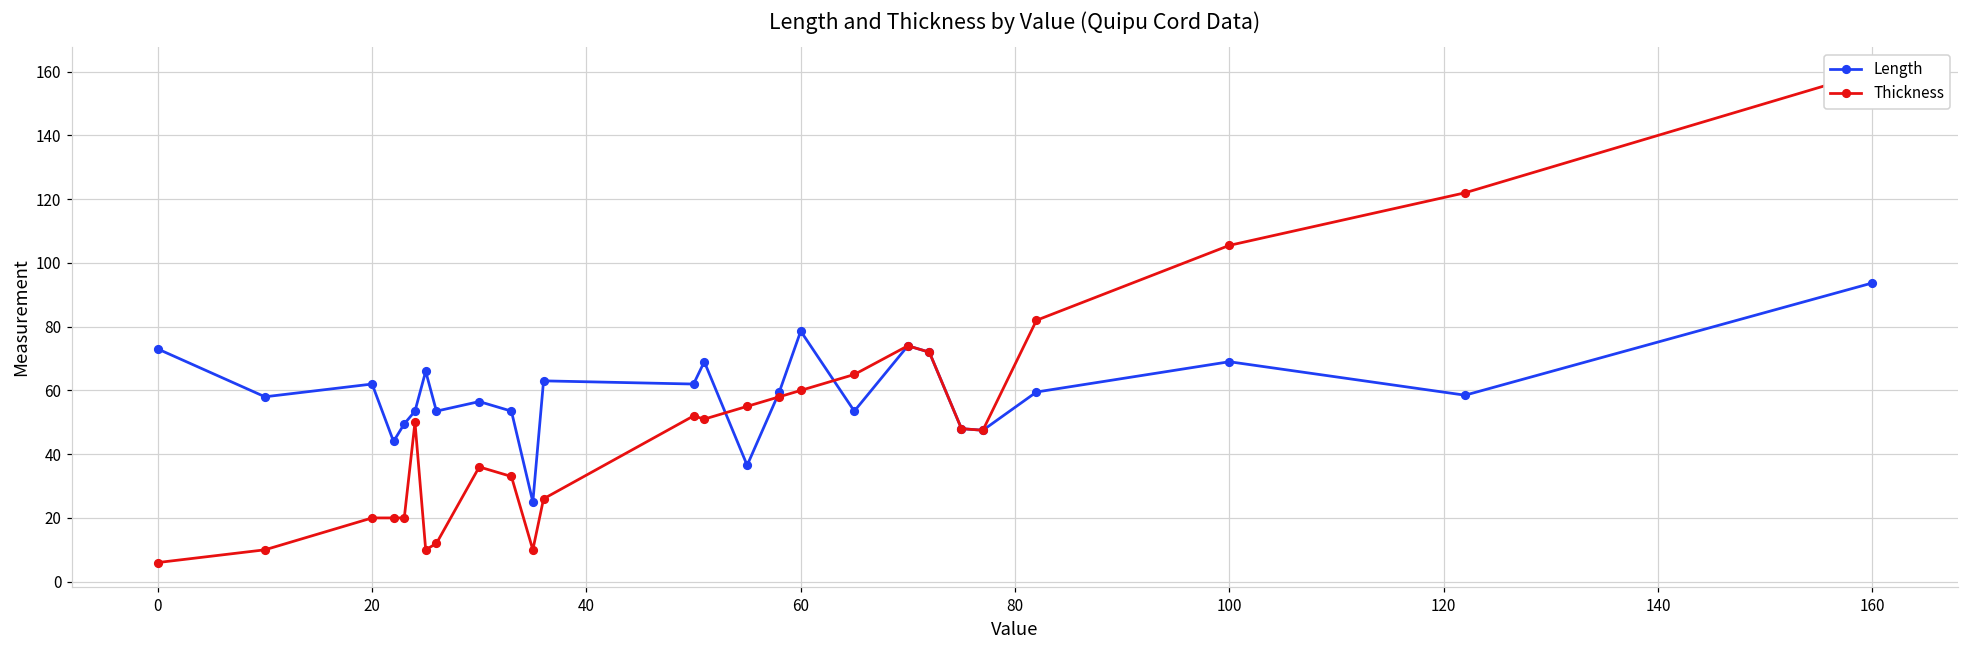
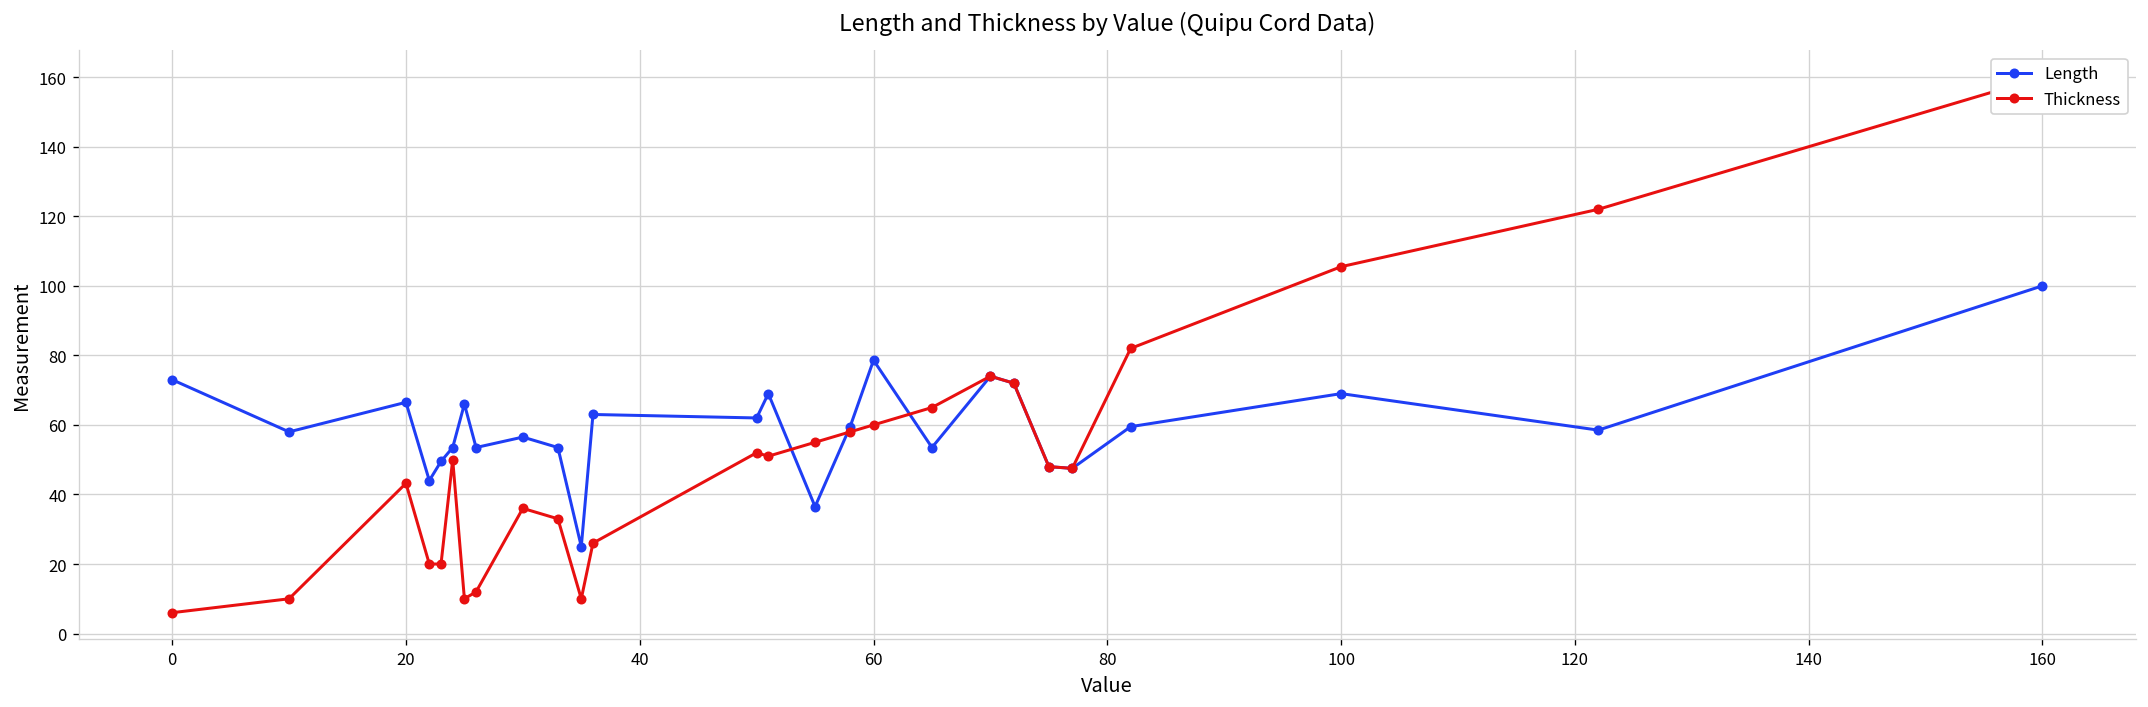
Length, 20: 62 -> 67
Thickness, 20: 20 -> 43
Length, 160: 94 -> 100
